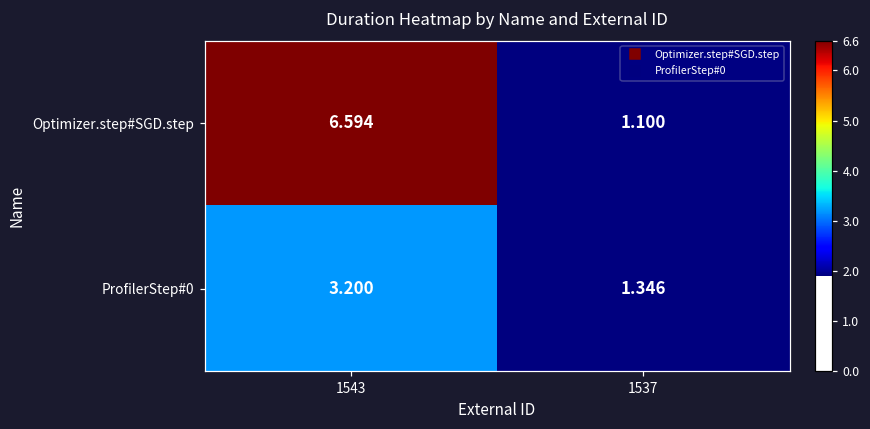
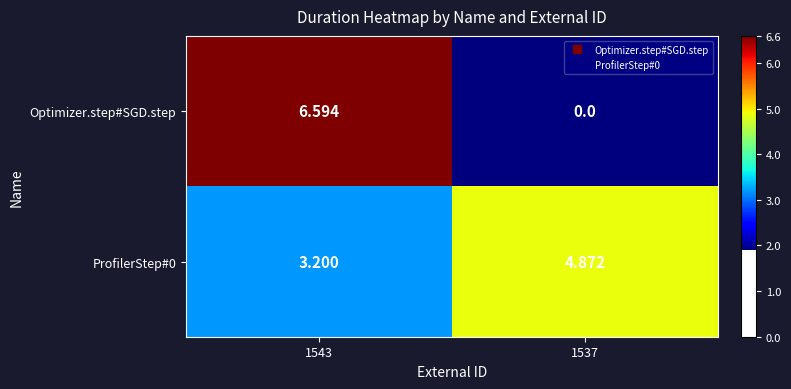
Optimizer.step#SGD.step, 1537: 1.100 -> 0.0
ProfilerStep#0, 1537: 1.346 -> 4.872
